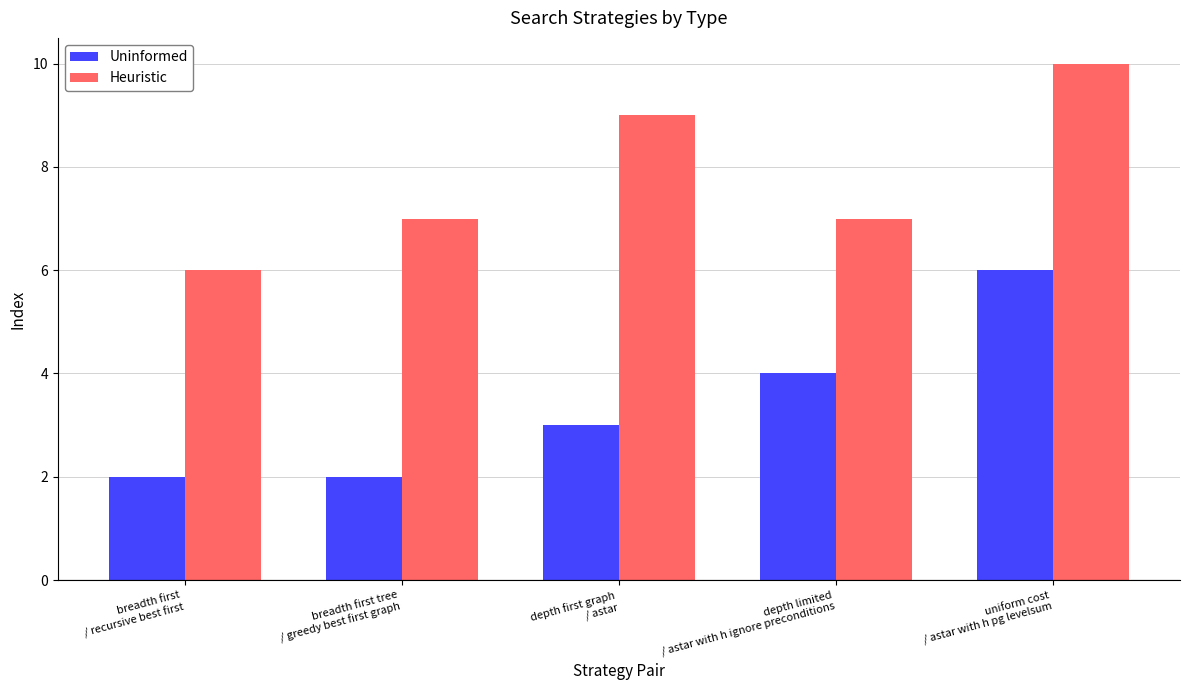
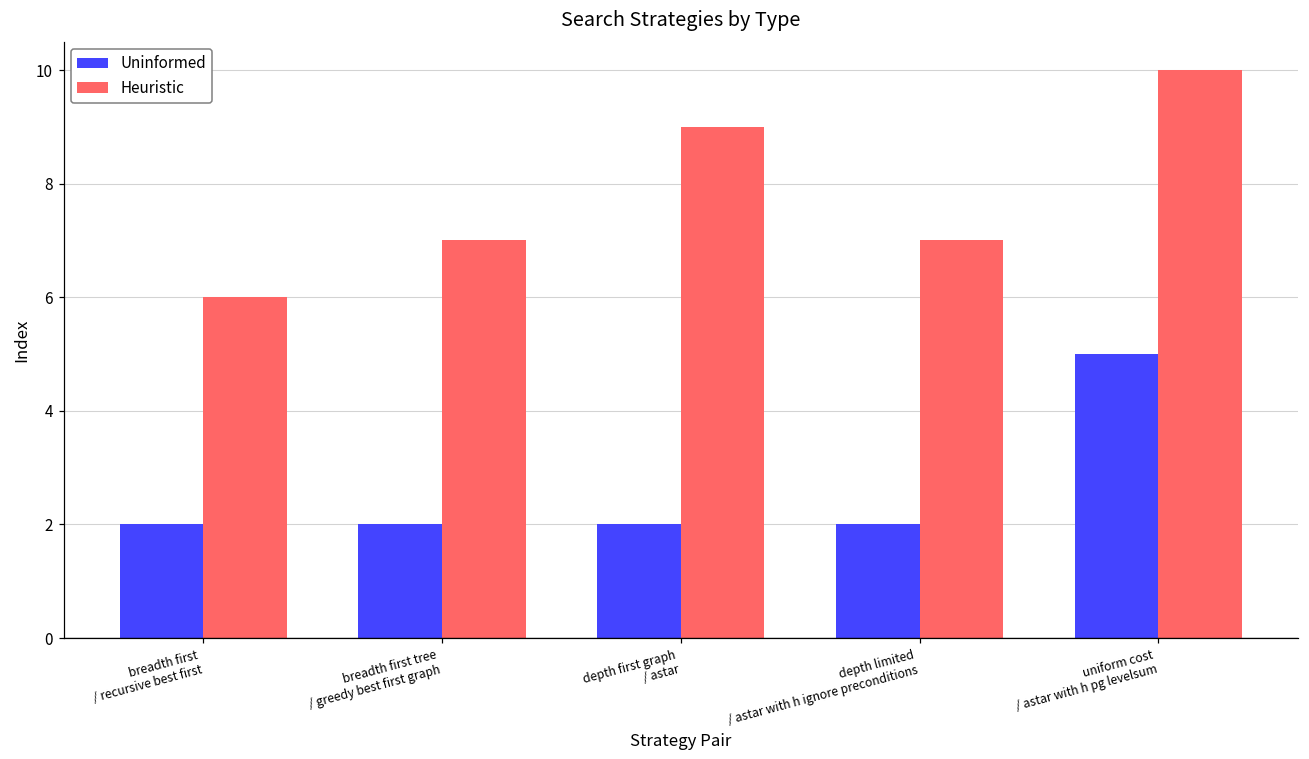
Uninformed, depth first graph / astar: 3 -> 2
Uninformed, depth limited / astar with h ignore preconditions: 4 -> 2
Uninformed, uniform cost / astar with h pg levelsum: 6 -> 5
